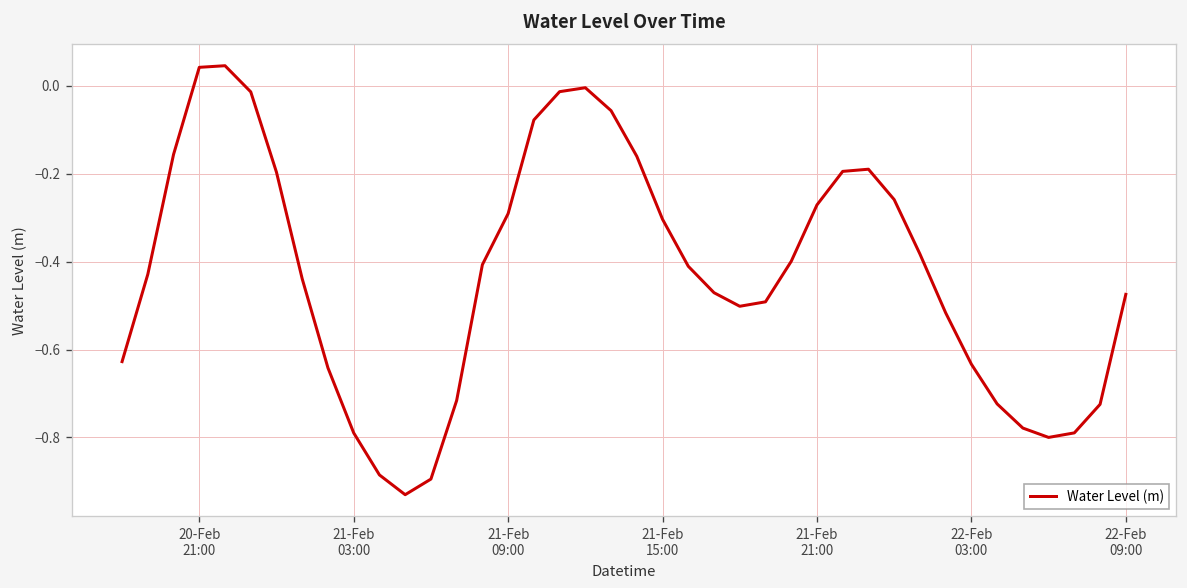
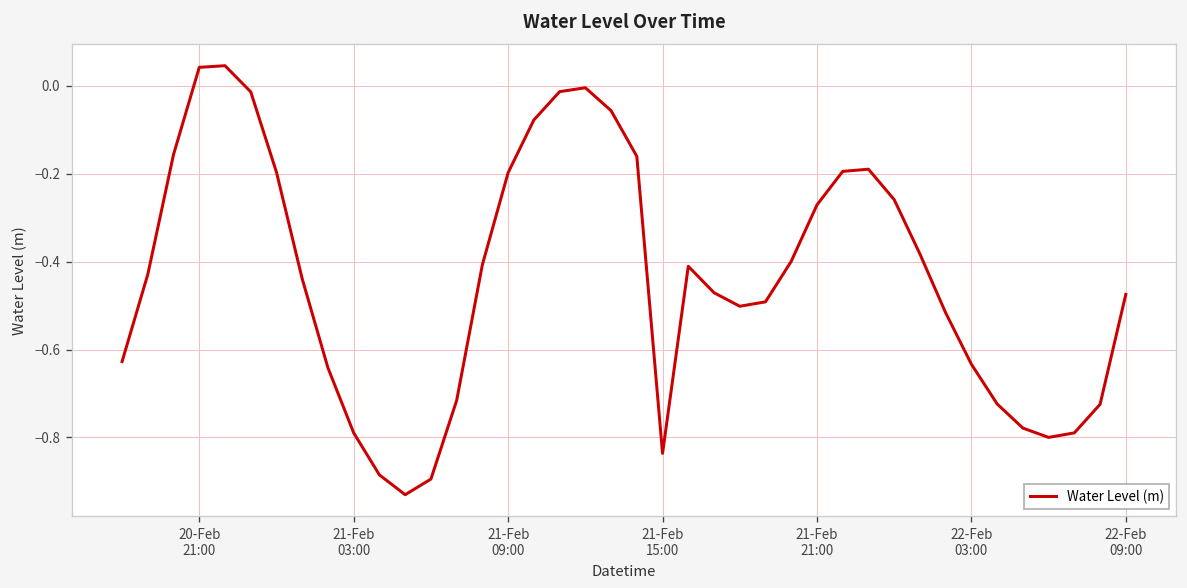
21-Feb 09:00: -0.29 -> -0.20
21-Feb 15:00: -0.30 -> -0.84
